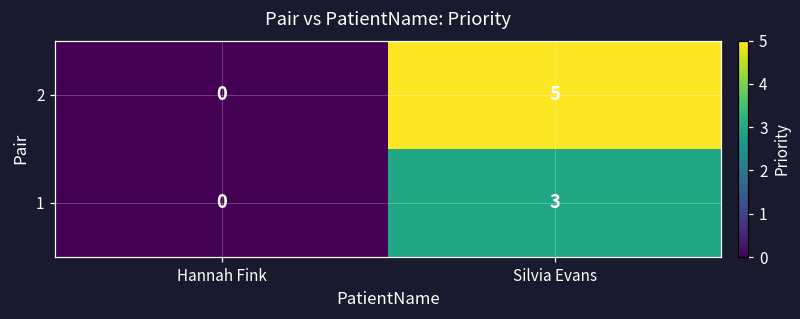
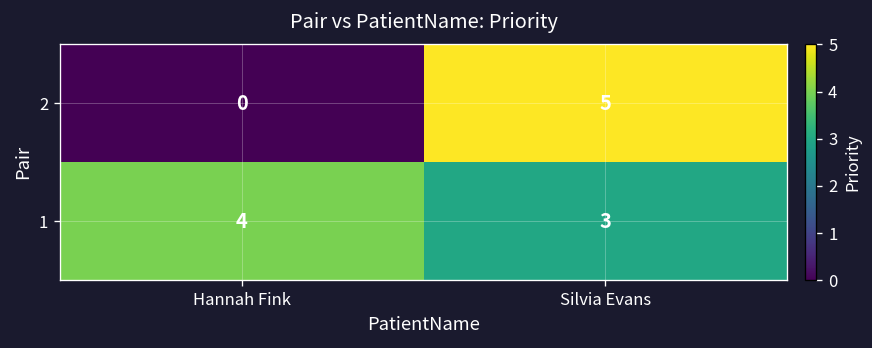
1, Hannah Fink: 0 -> 4
